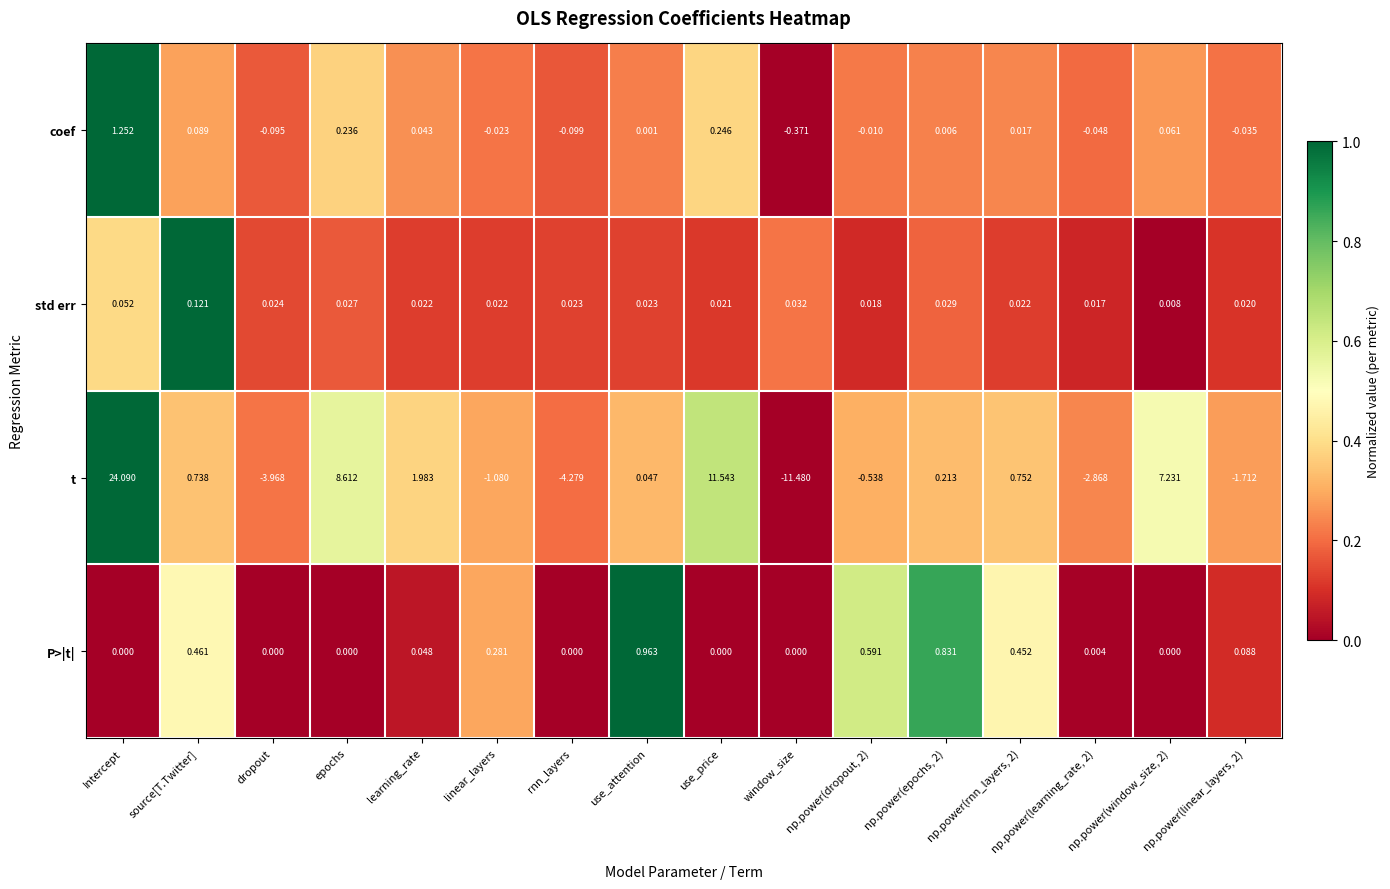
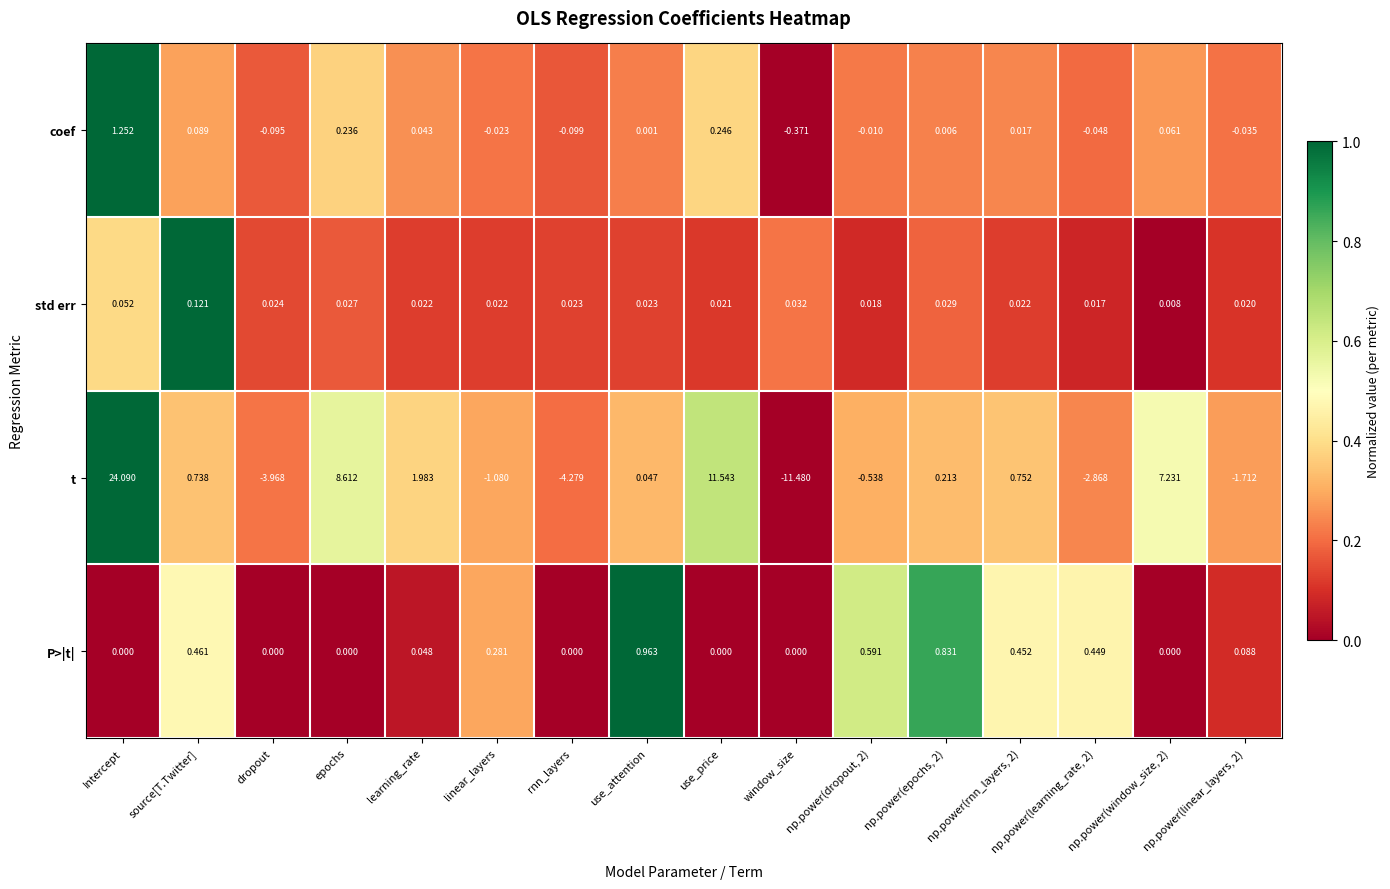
P>|t|, np.power(learning_rate, 2): 0.004 -> 0.449
